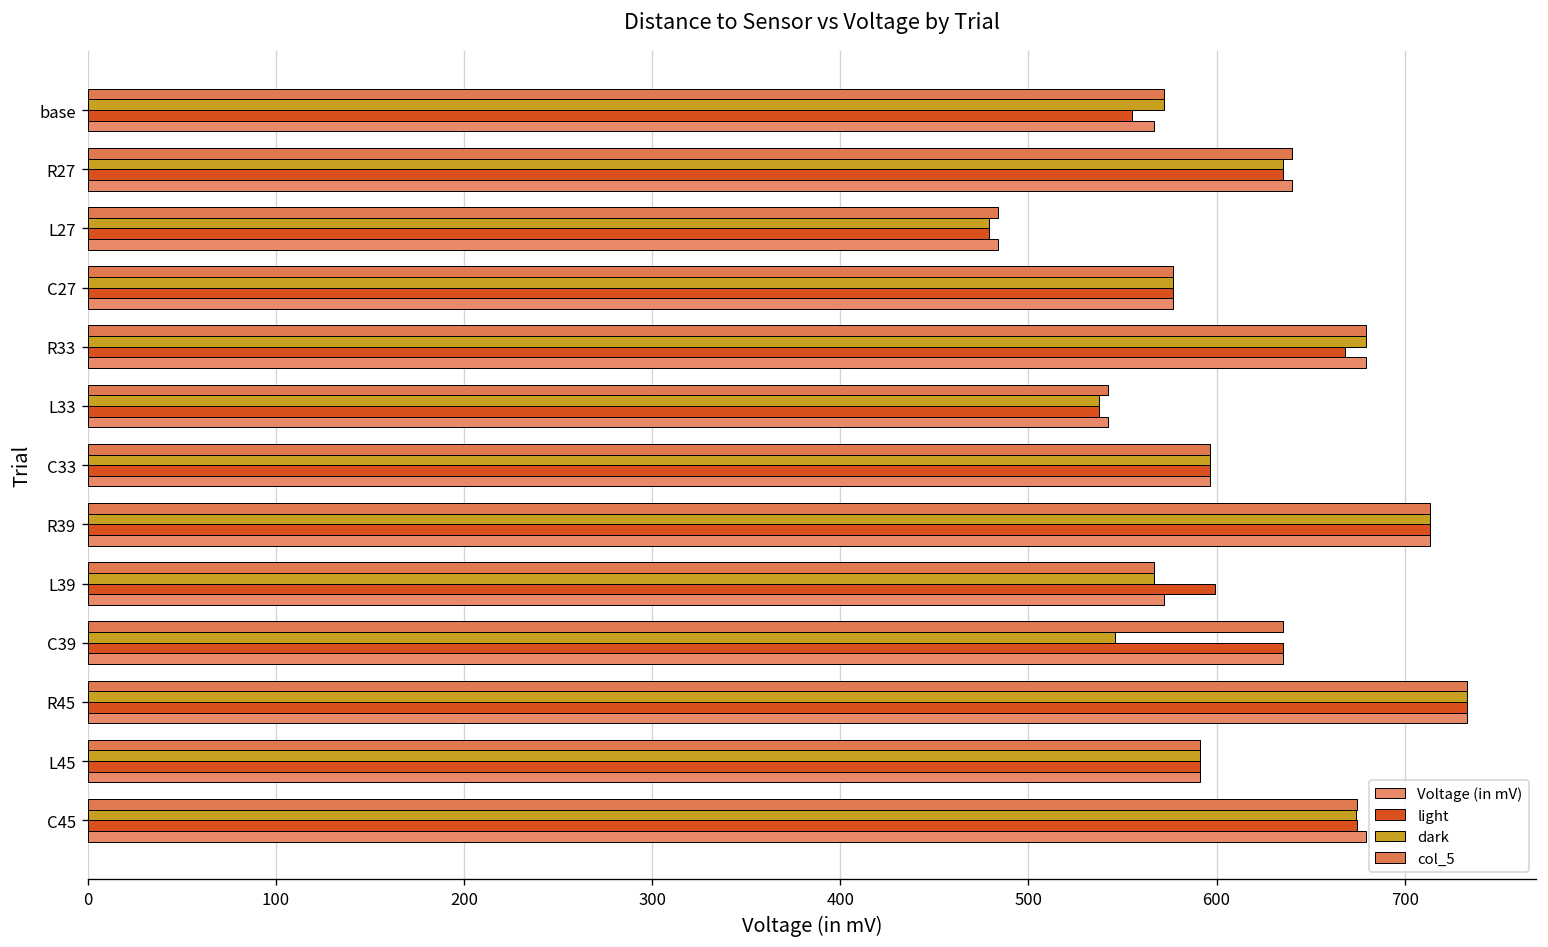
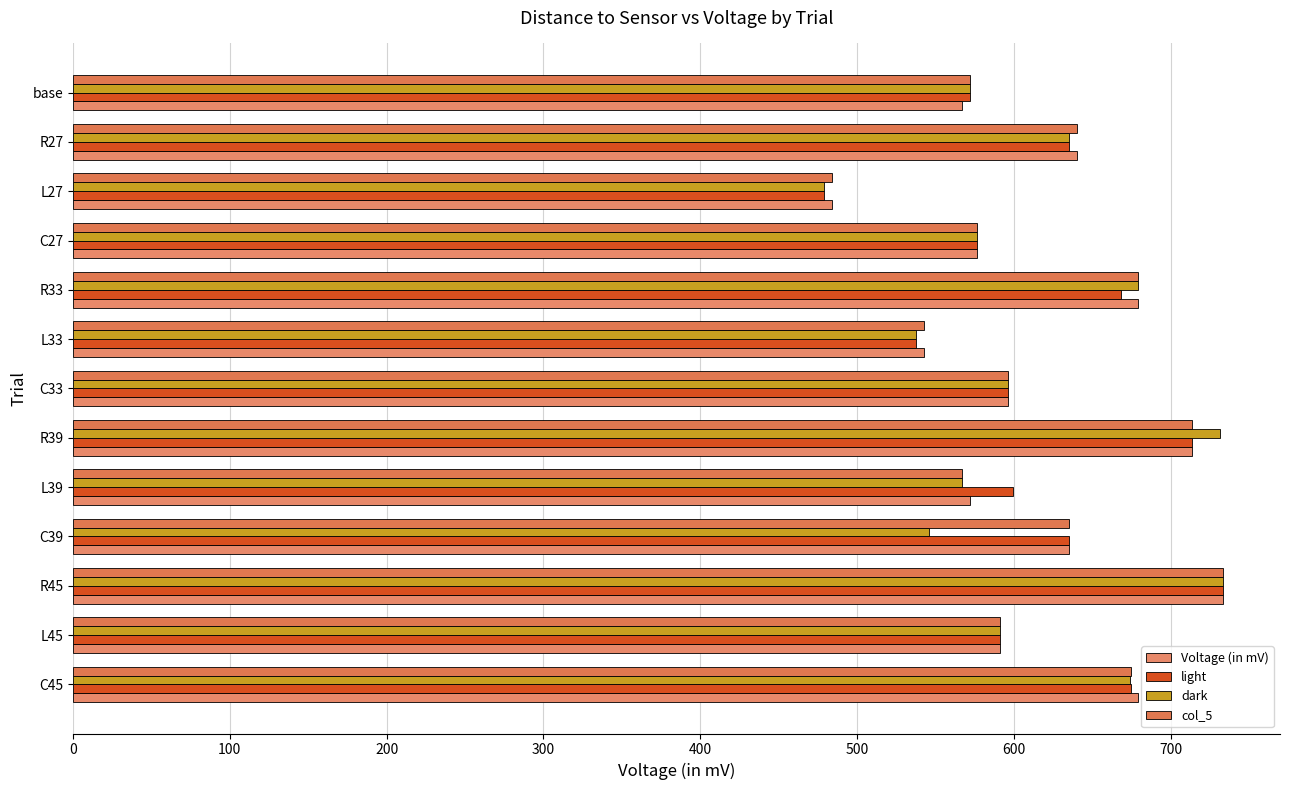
light, base: 555 -> 572
dark, R39: 714 -> 731
